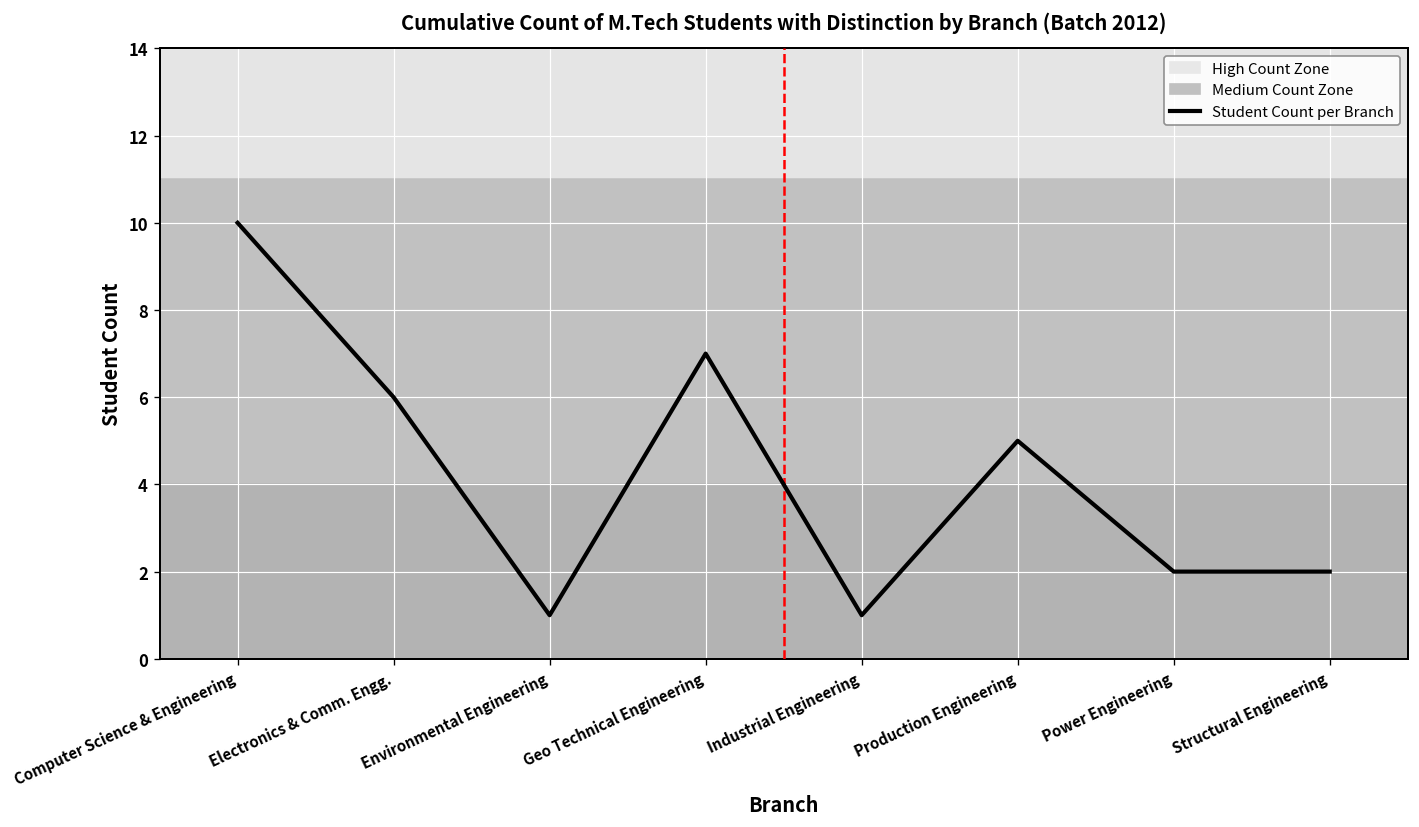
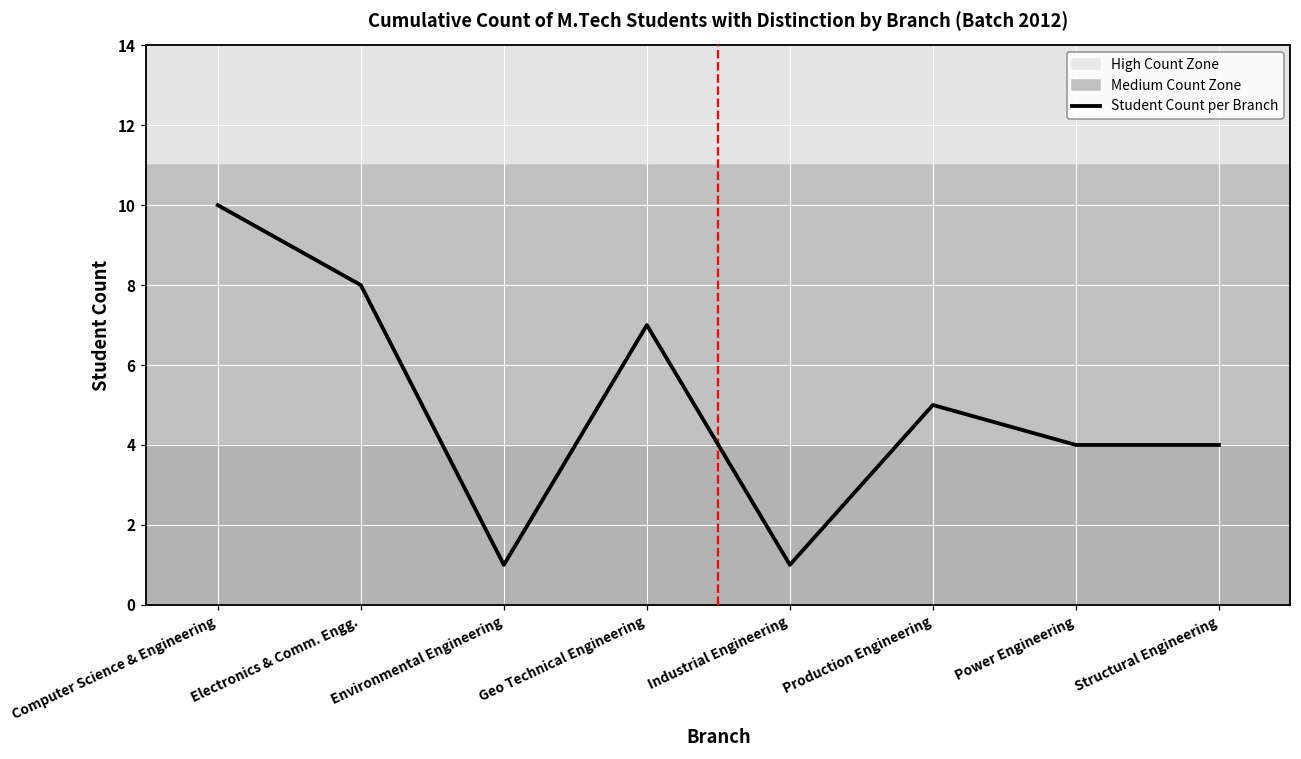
Electronics & Comm. Engg.: 6 -> 8
Power Engineering: 2 -> 4
Structural Engineering: 2 -> 4
